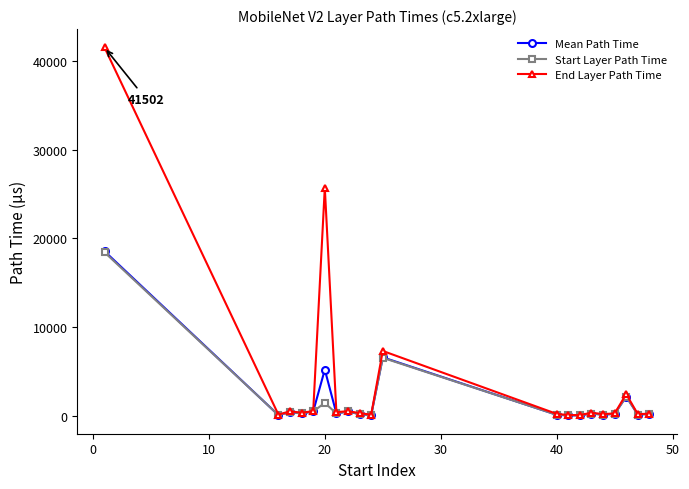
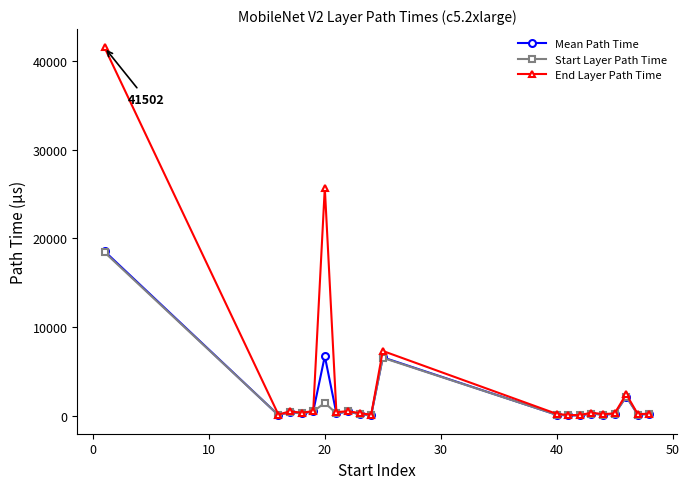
Mean Path Time, 20: 5000 -> 7000
